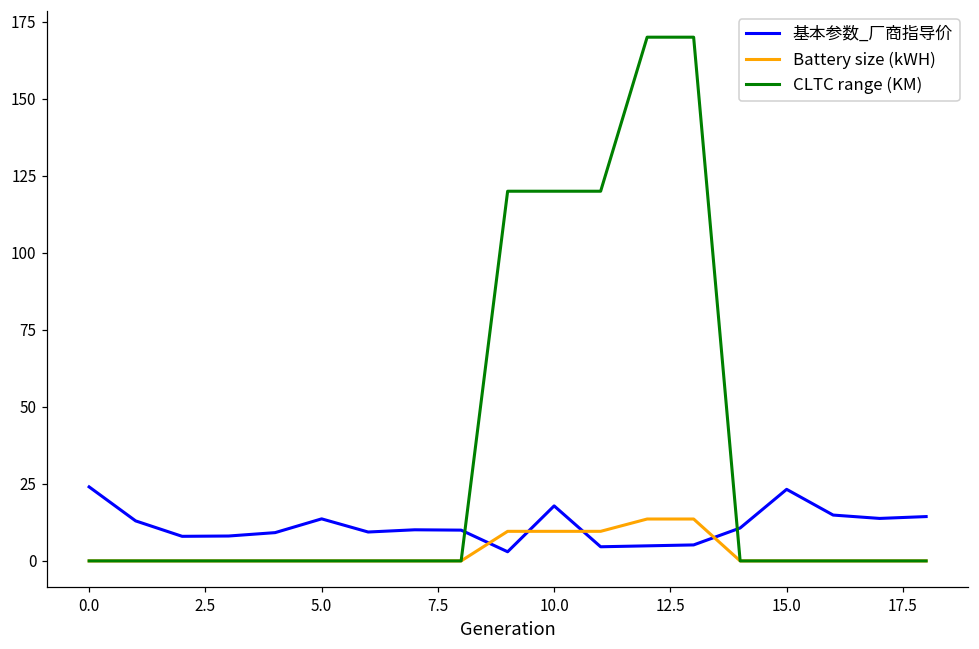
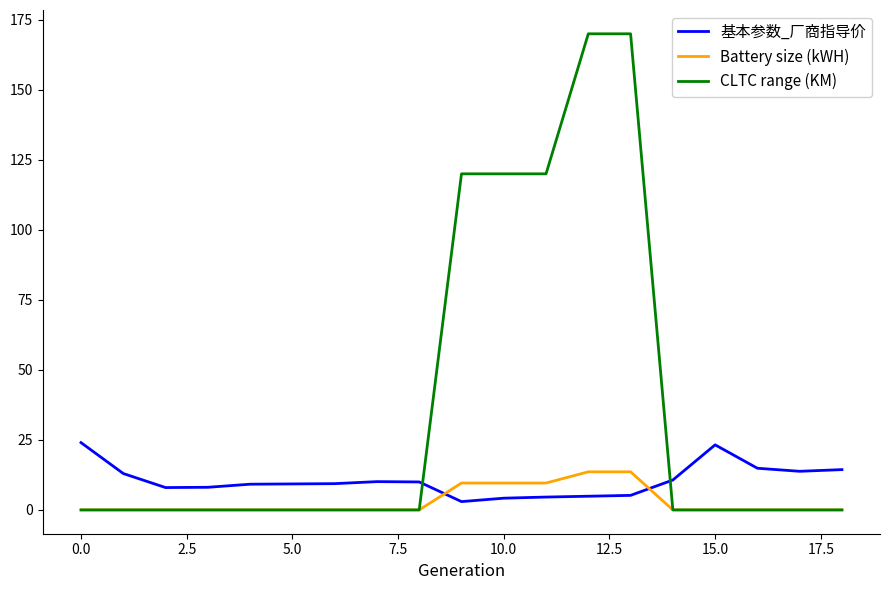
基本参数_厂商指导价, 5.0: 14 -> 9
基本参数_厂商指导价, 10.0: 18 -> 4
